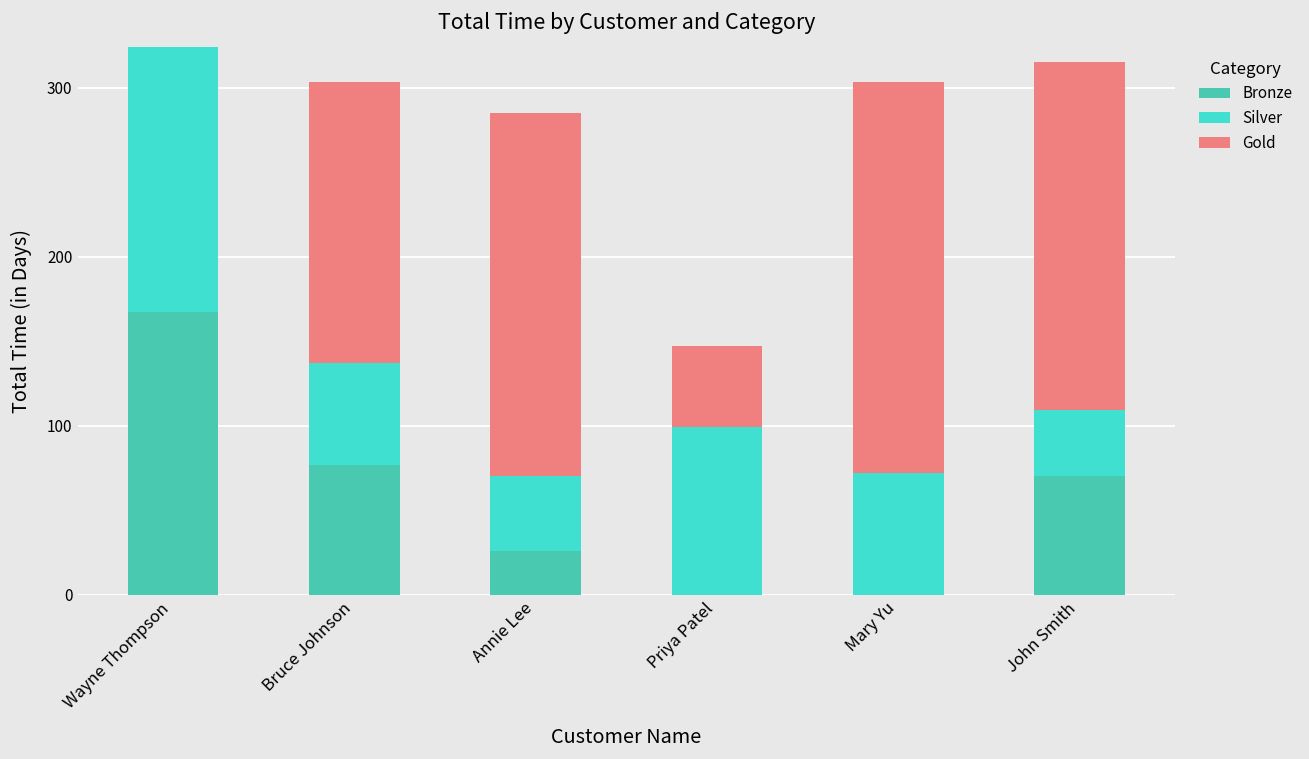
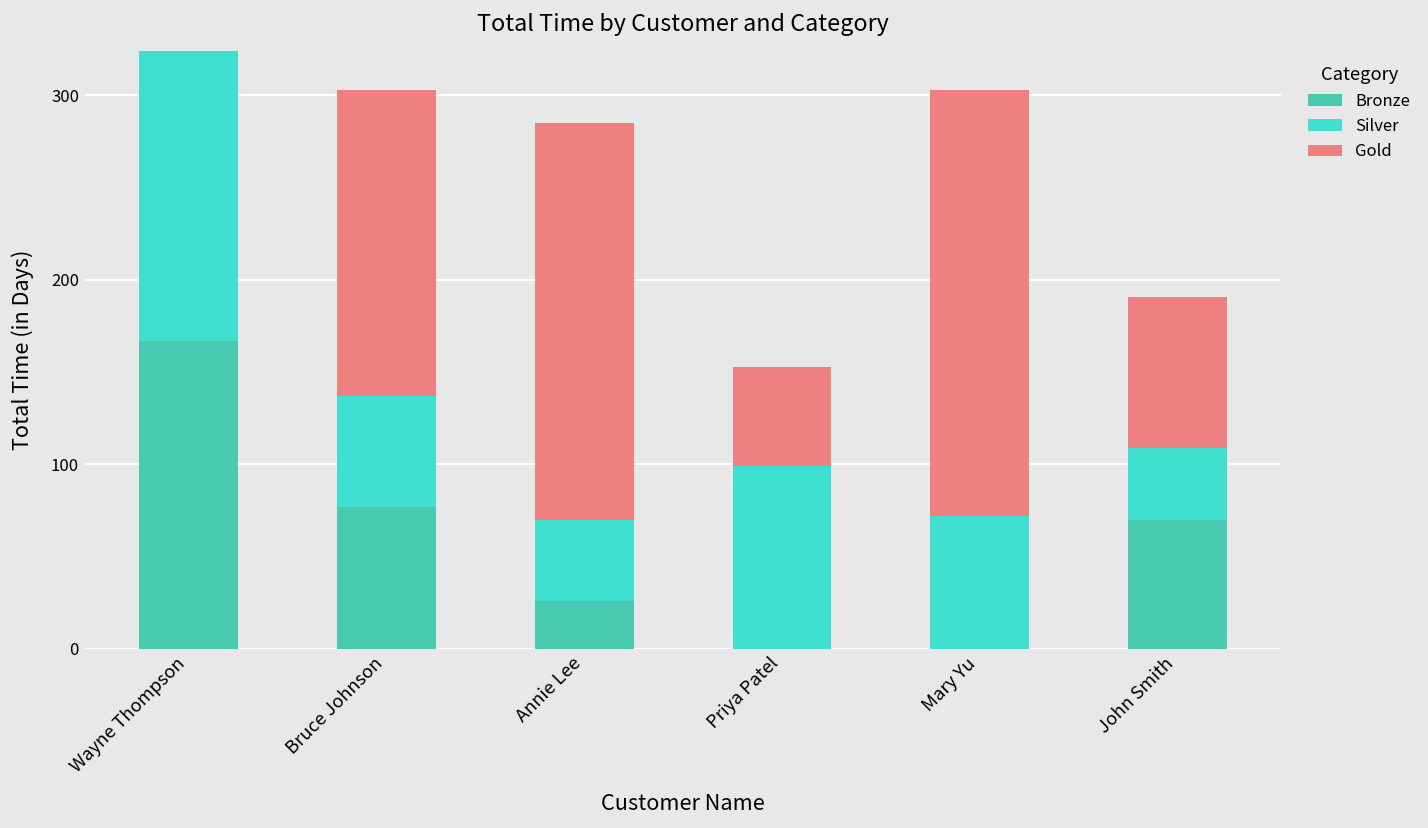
Gold, Priya Patel: 48 -> 54
Gold, John Smith: 206 -> 82
